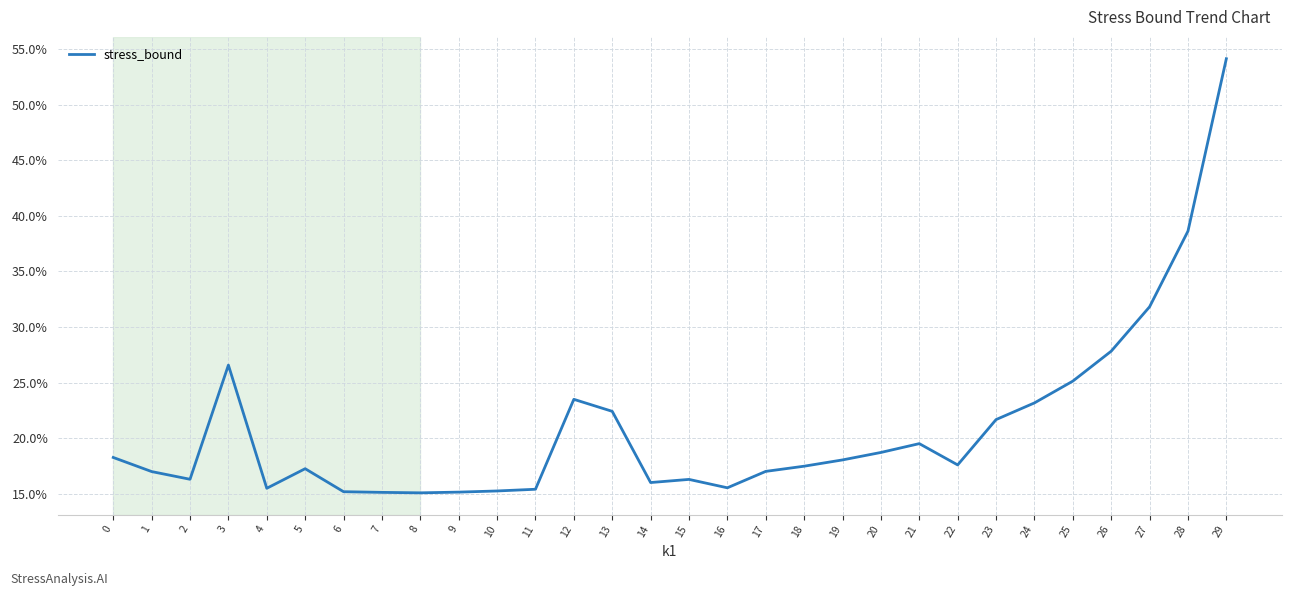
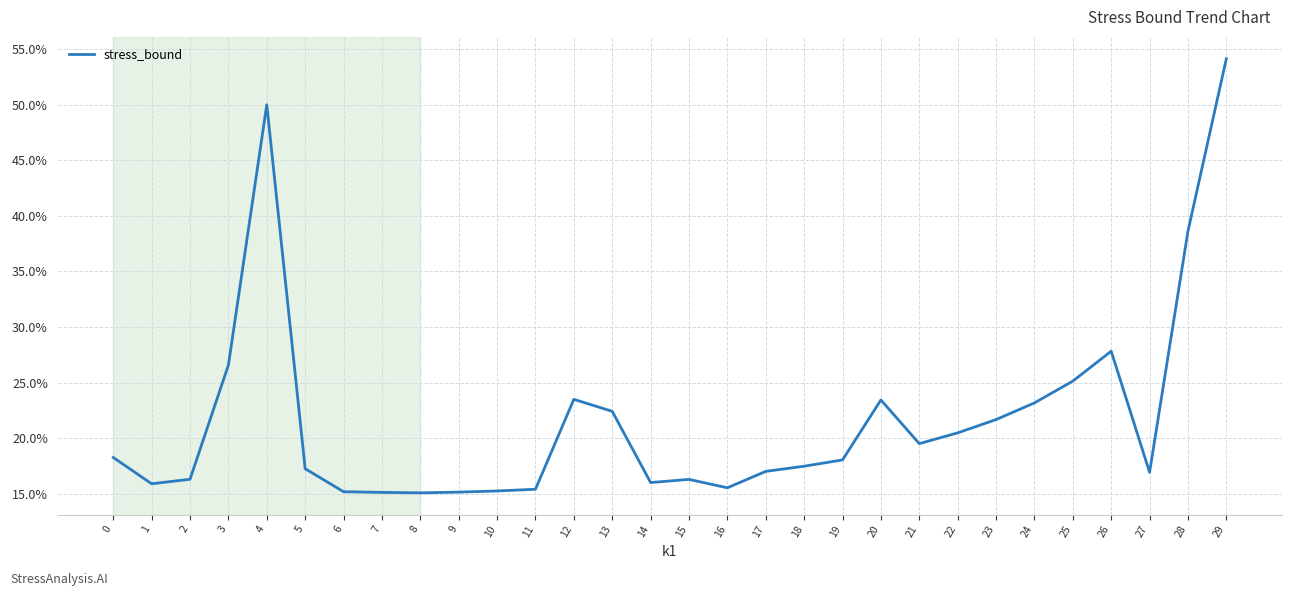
1: 17.0% -> 15.9%
4: 15.5% -> 50.0%
20: 18.7% -> 23.4%
22: 17.6% -> 20.5%
27: 31.8% -> 16.9%
